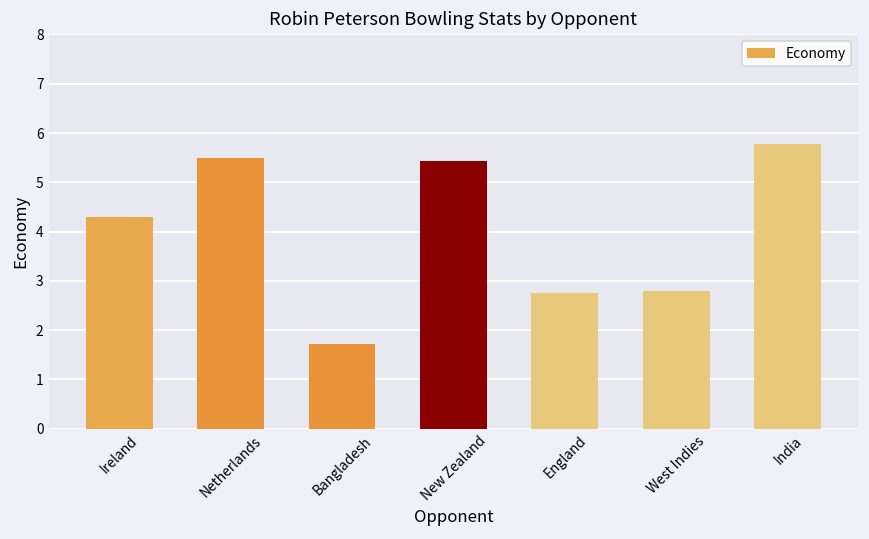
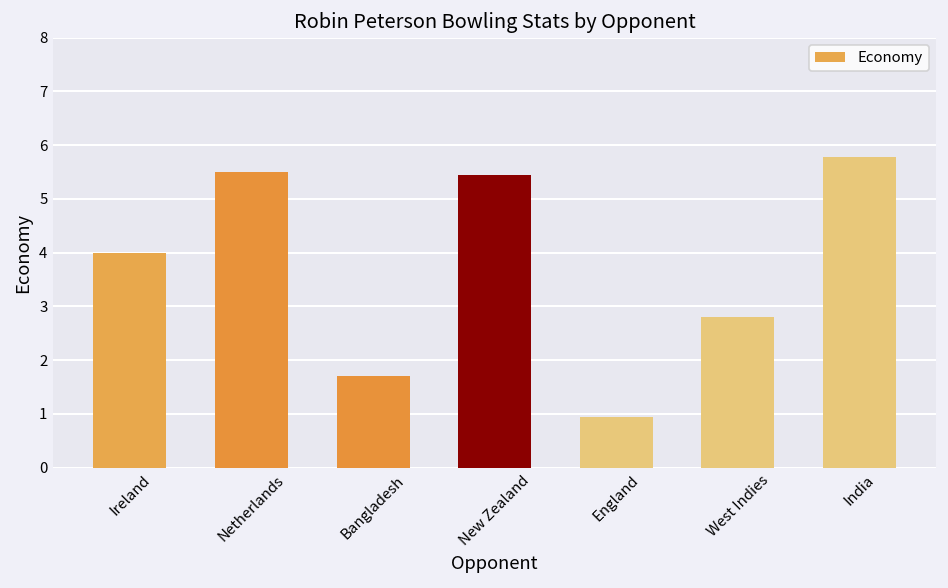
Ireland: 4.3 -> 4.0
England: 2.8 -> 0.9
